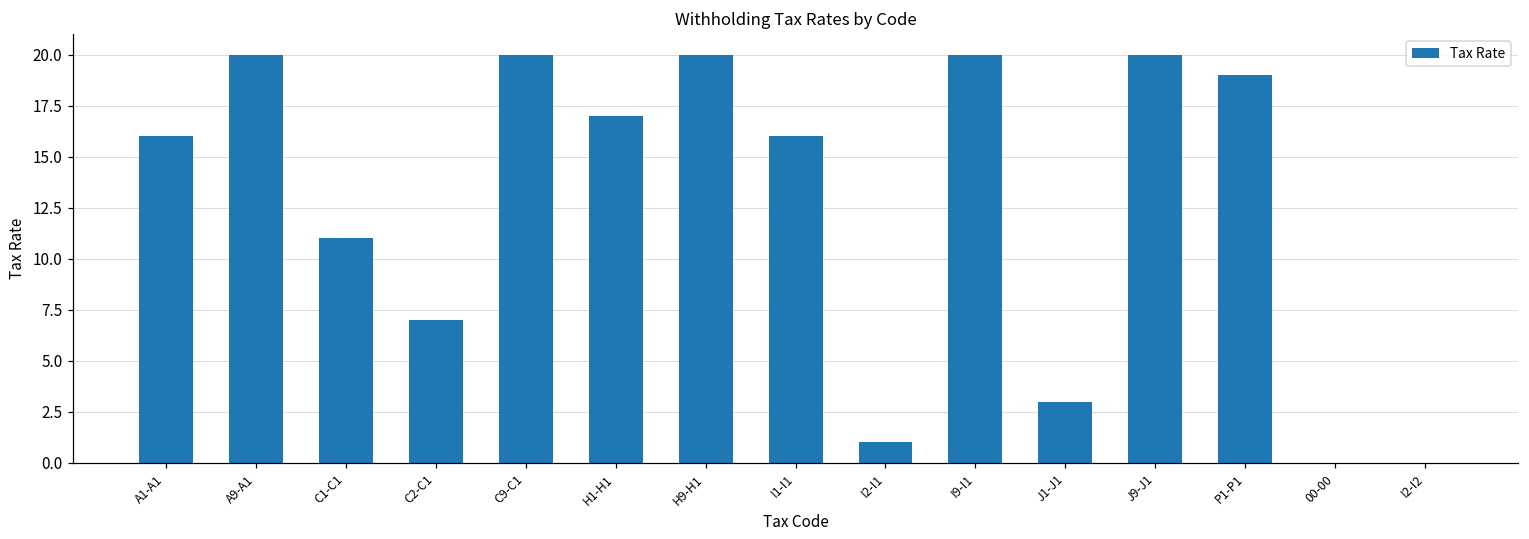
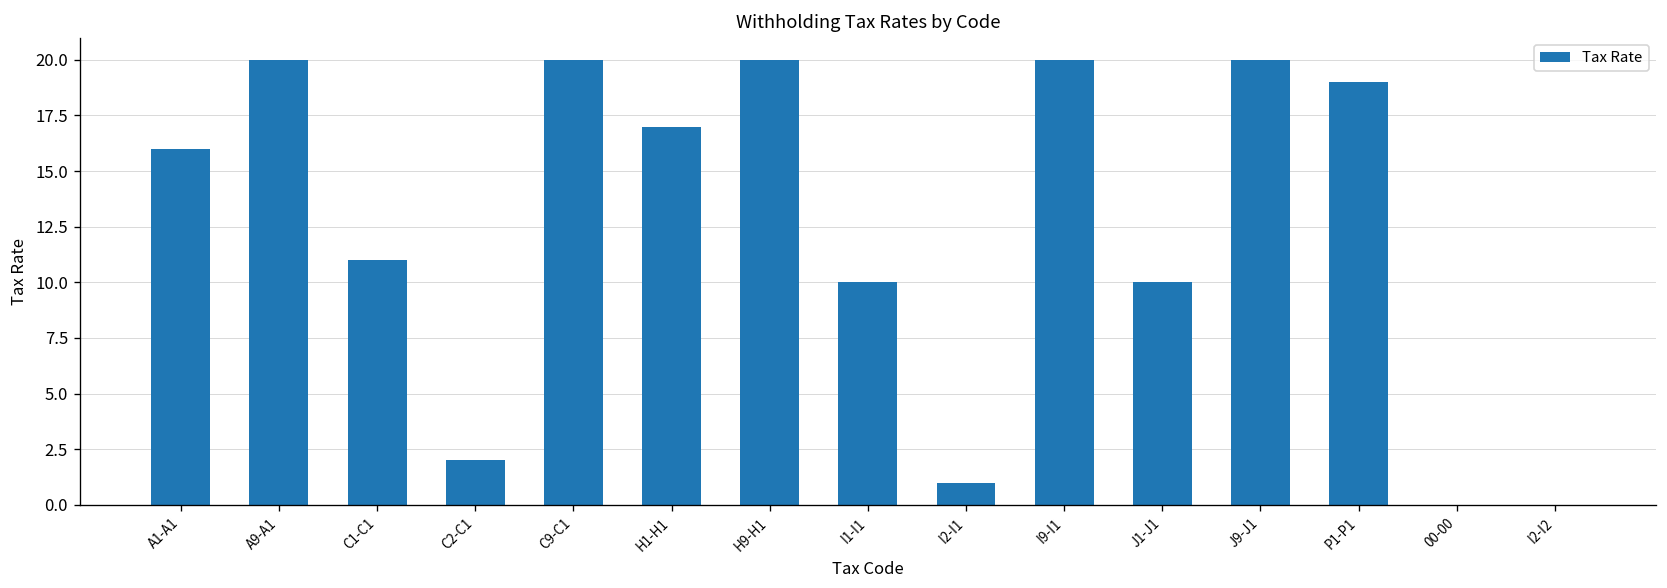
C2-C1: 7 -> 2
I1-I1: 16 -> 10
J1-J1: 3 -> 10
